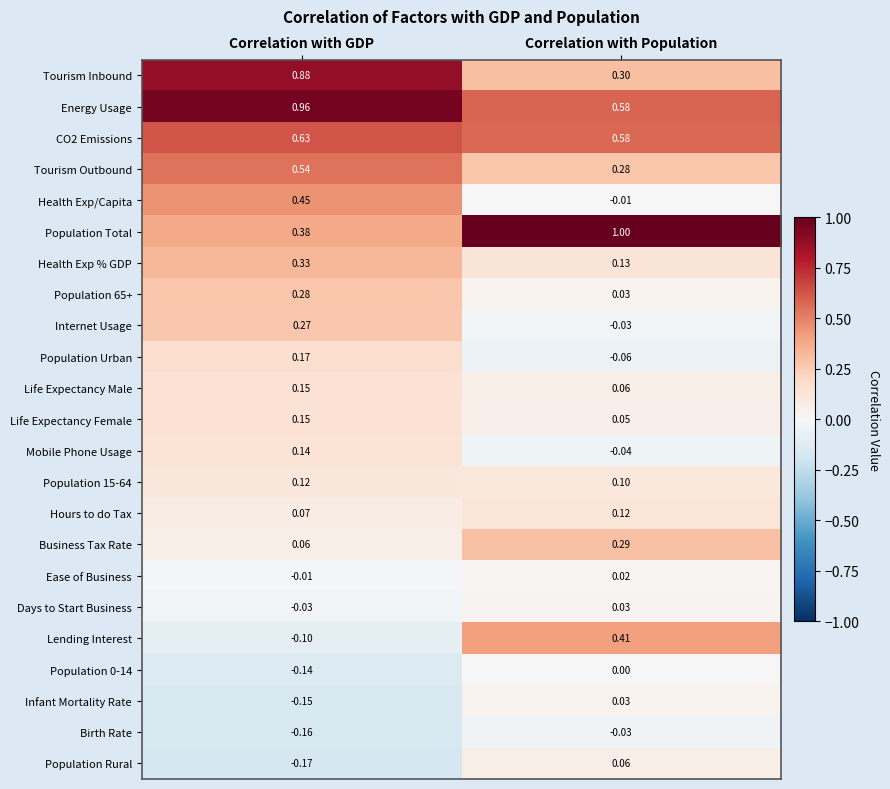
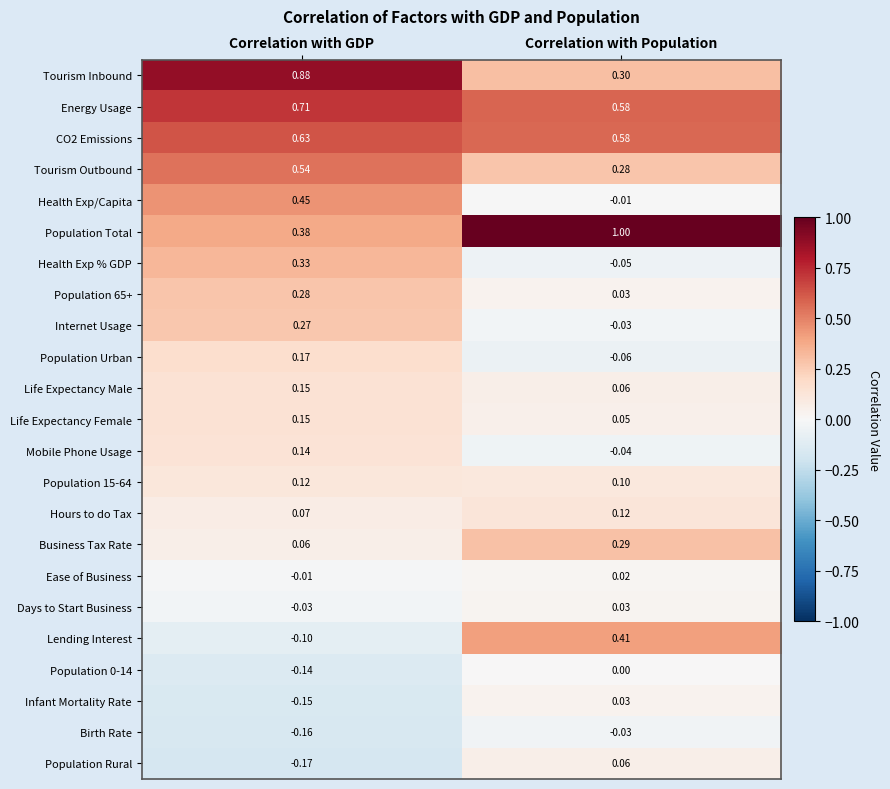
Energy Usage, Correlation with GDP: 0.96 -> 0.71
Health Exp % GDP, Correlation with Population: 0.13 -> -0.05
